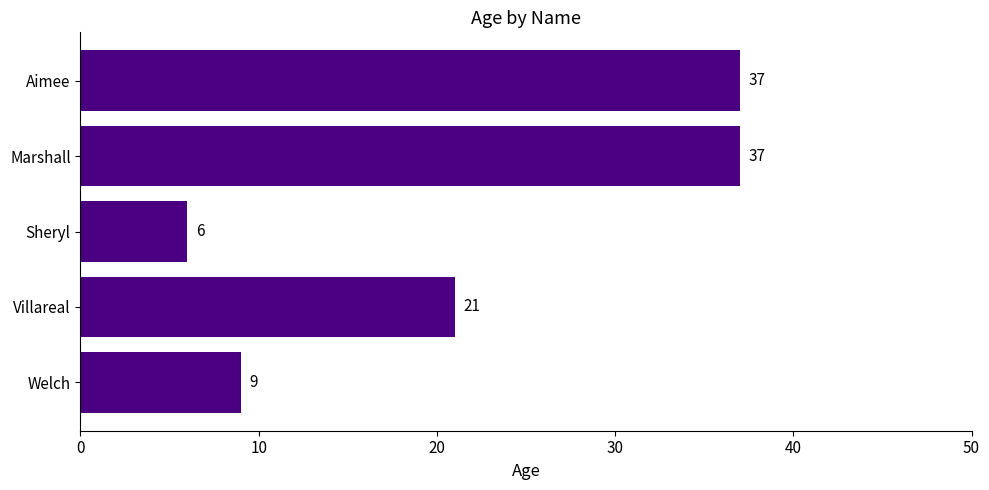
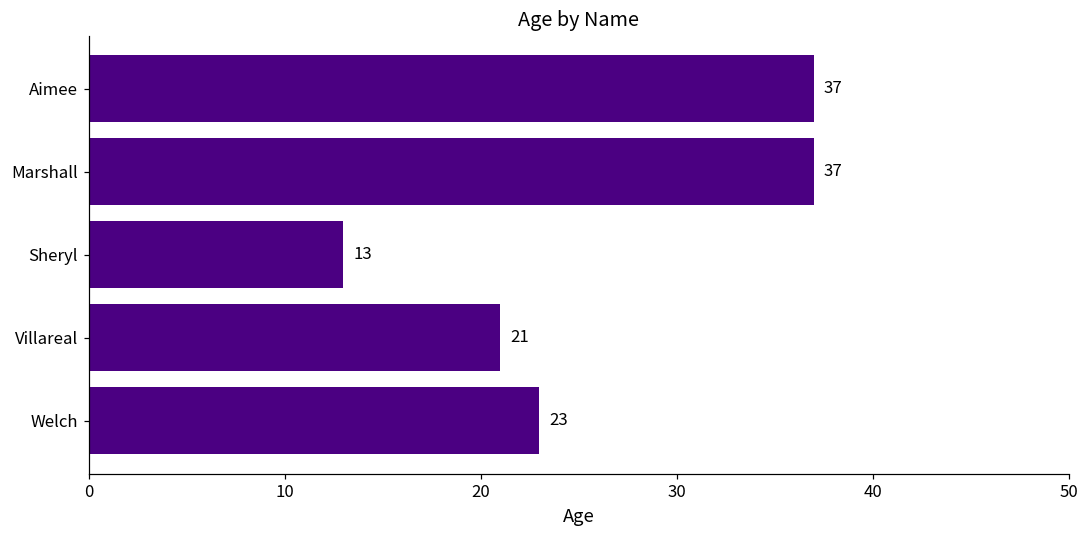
Sheryl: 6 -> 13
Welch: 9 -> 23
